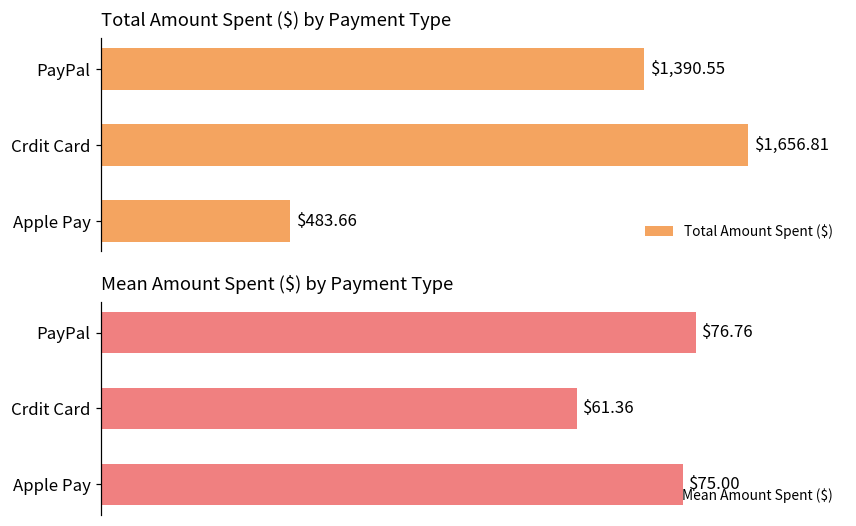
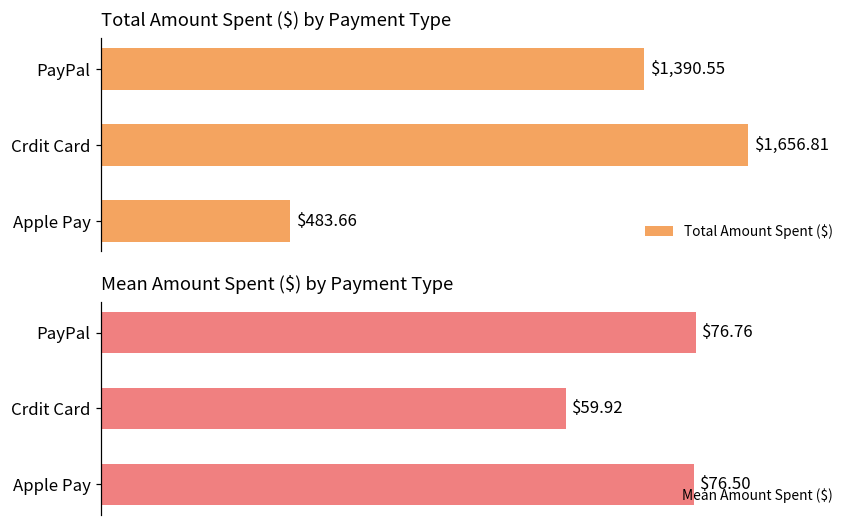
Mean Amount Spent ($) by Payment Type, Crdit Card: $61.36 -> $59.92
Mean Amount Spent ($) by Payment Type, Apple Pay: $75.00 -> $76.50
